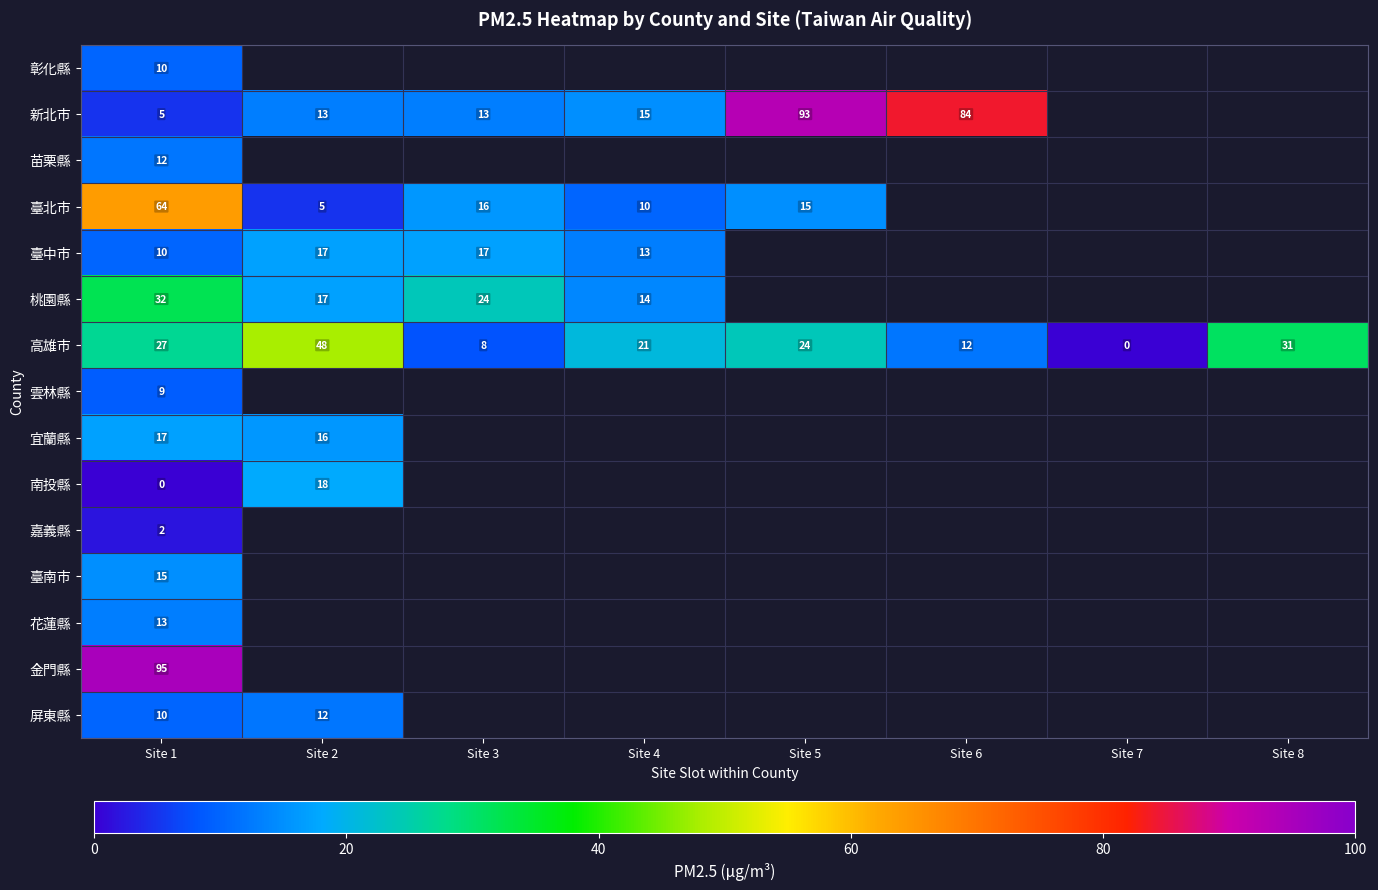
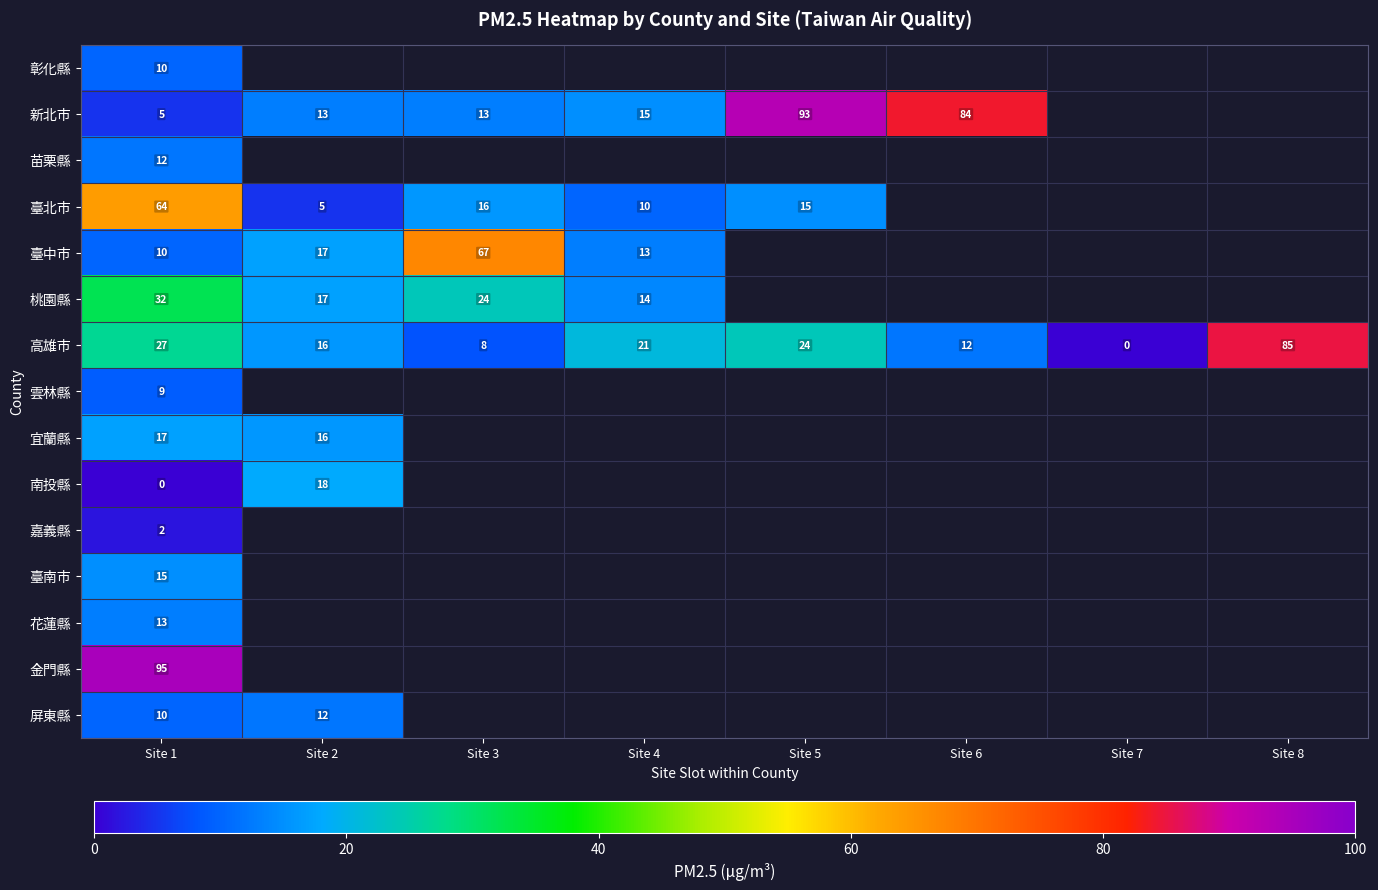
臺中市, Site 3: 17 -> 67
高雄市, Site 2: 48 -> 16
高雄市, Site 8: 31 -> 85
